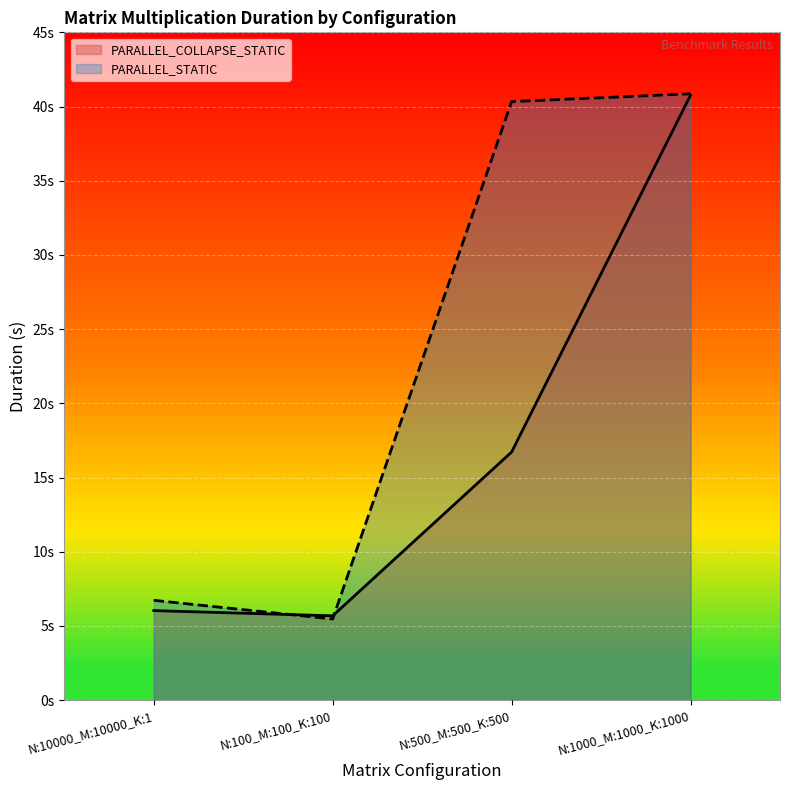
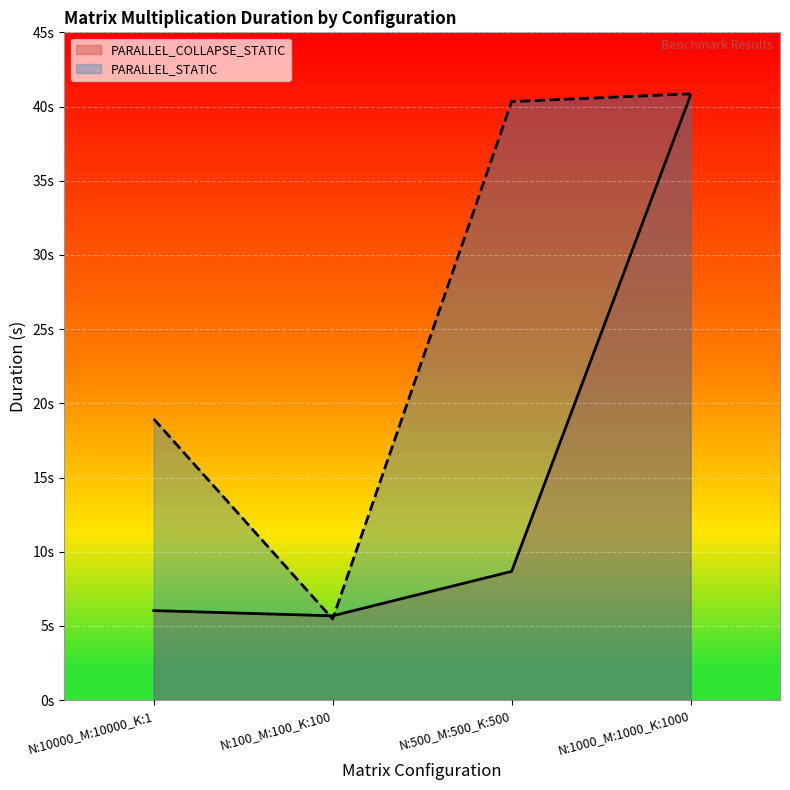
PARALLEL_STATIC, N:10000_M:10000_K:1: 6.7s -> 18.9s
PARALLEL_COLLAPSE_STATIC, N:500_M:500_K:500: 16.7s -> 8.7s
